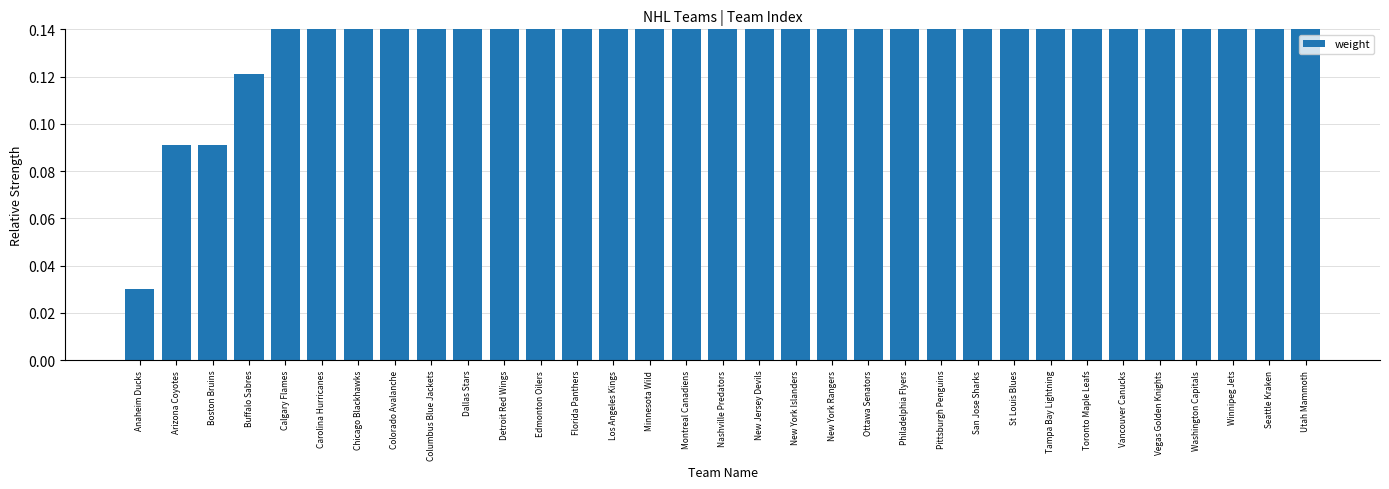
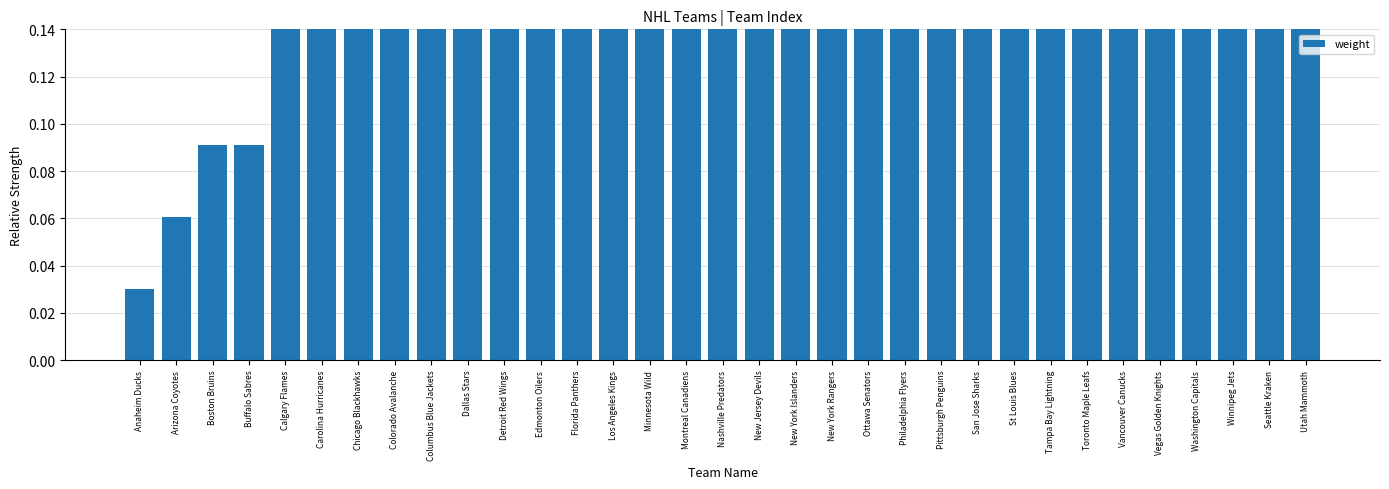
Arizona Coyotes: 0.091 -> 0.061
Buffalo Sabres: 0.121 -> 0.091
